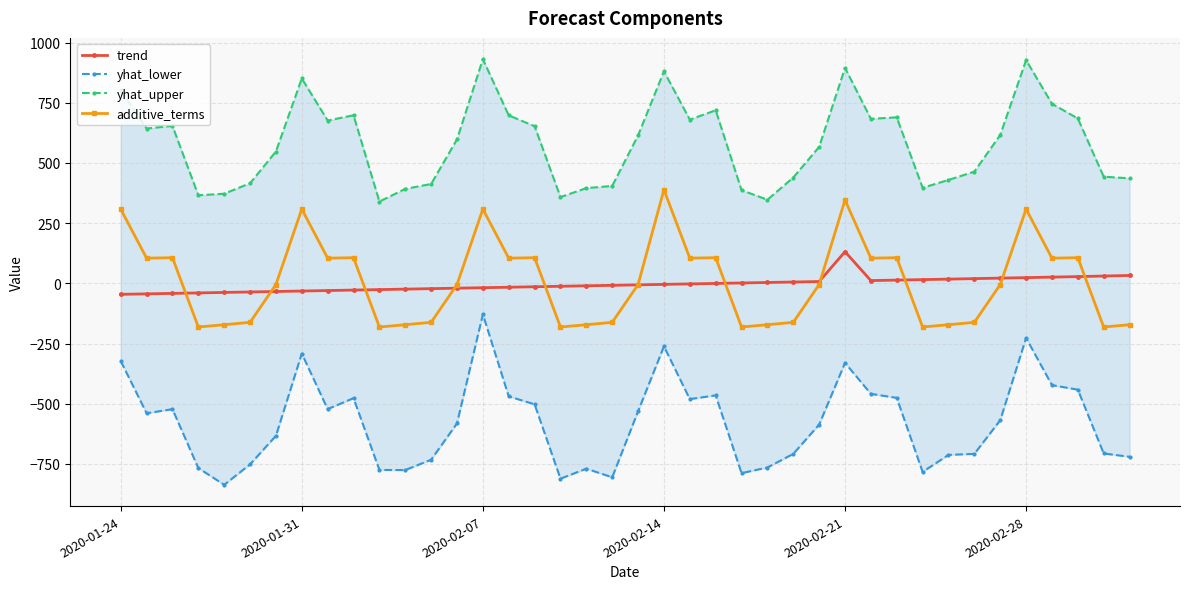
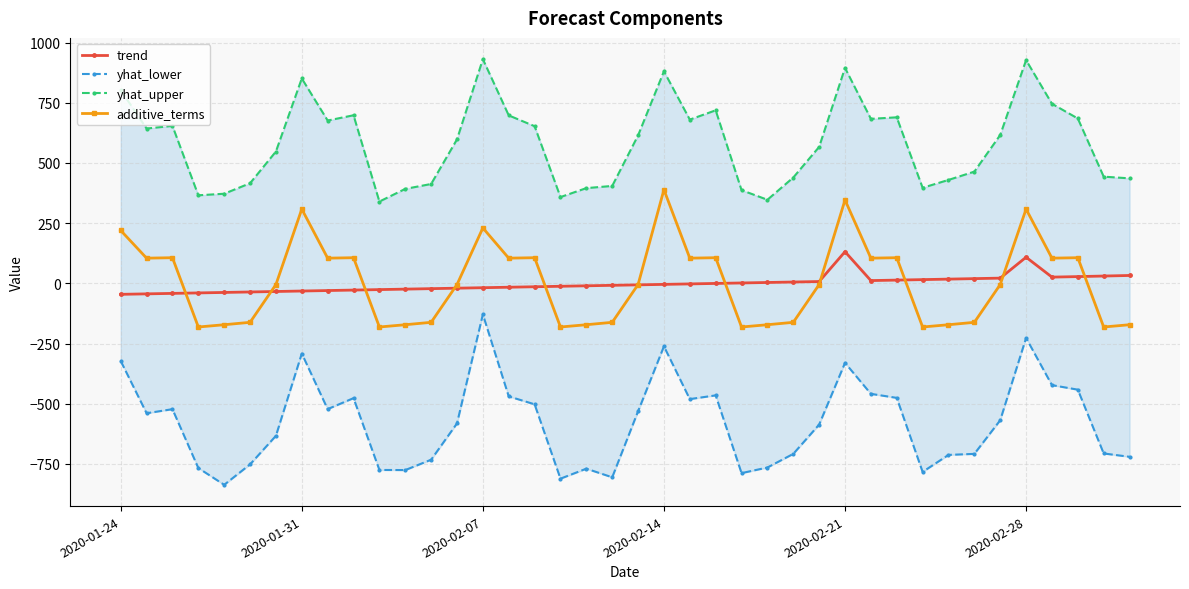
additive_terms, 2020-01-24: 310 -> 220
additive_terms, 2020-02-07: 310 -> 230
trend, 2020-02-28: 20 -> 110
